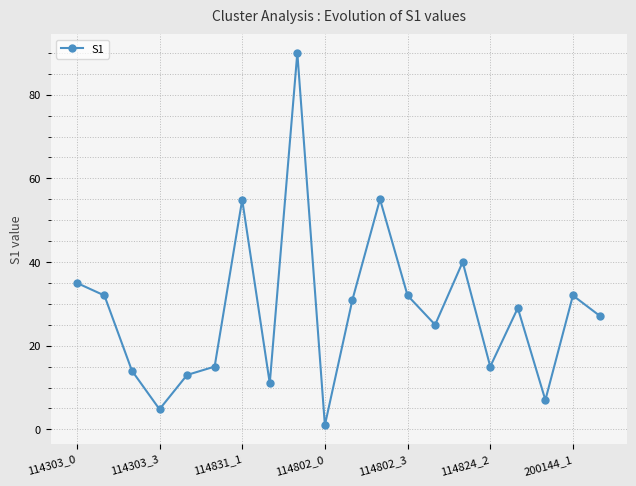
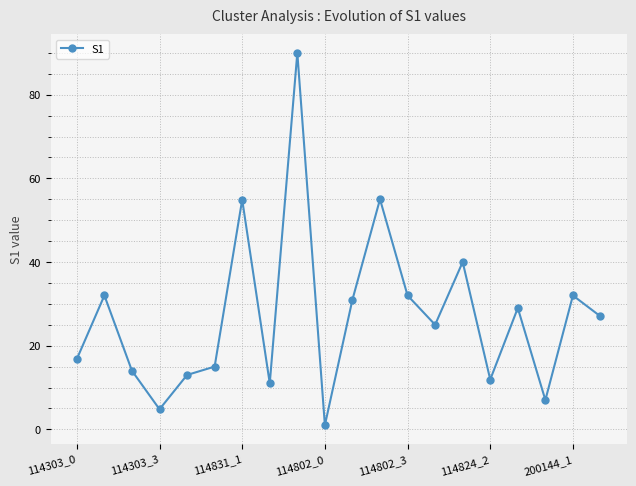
114303_0: 35 -> 17
114824_2: 15 -> 12
